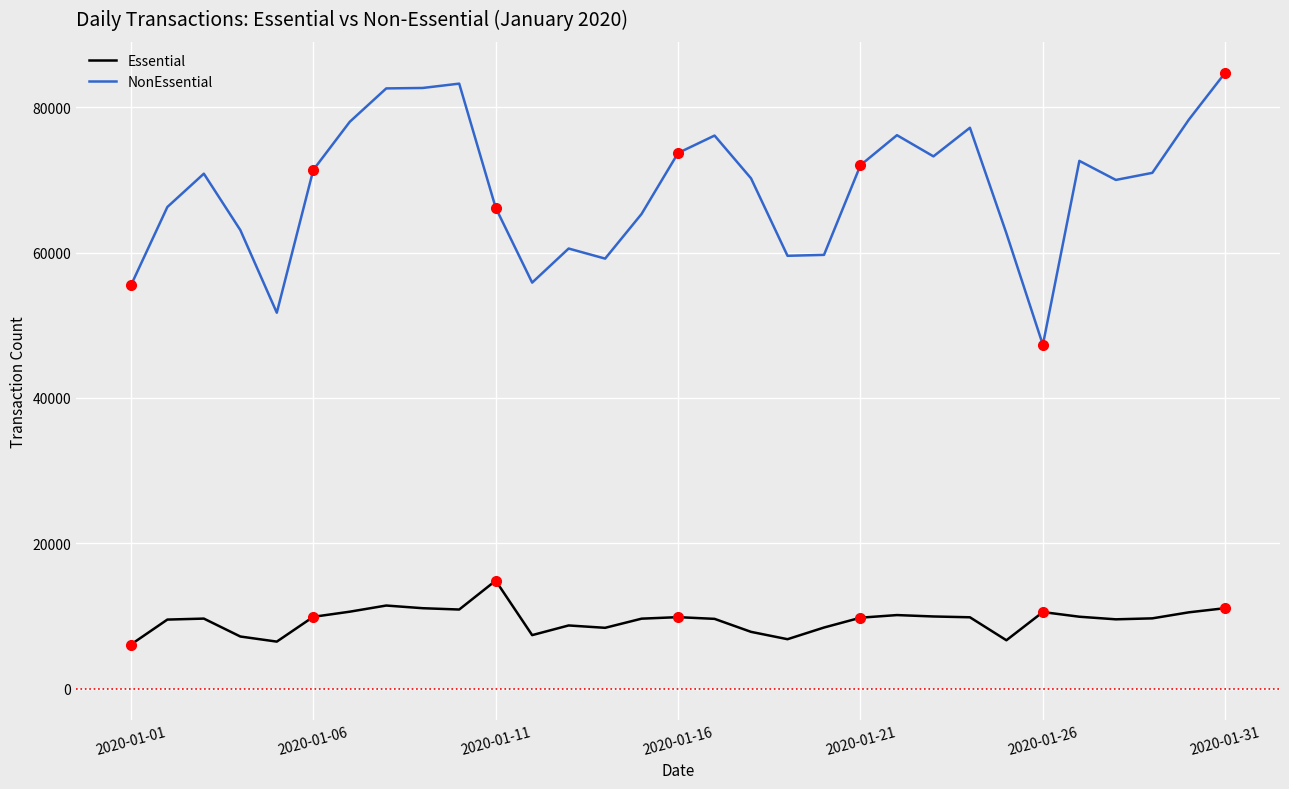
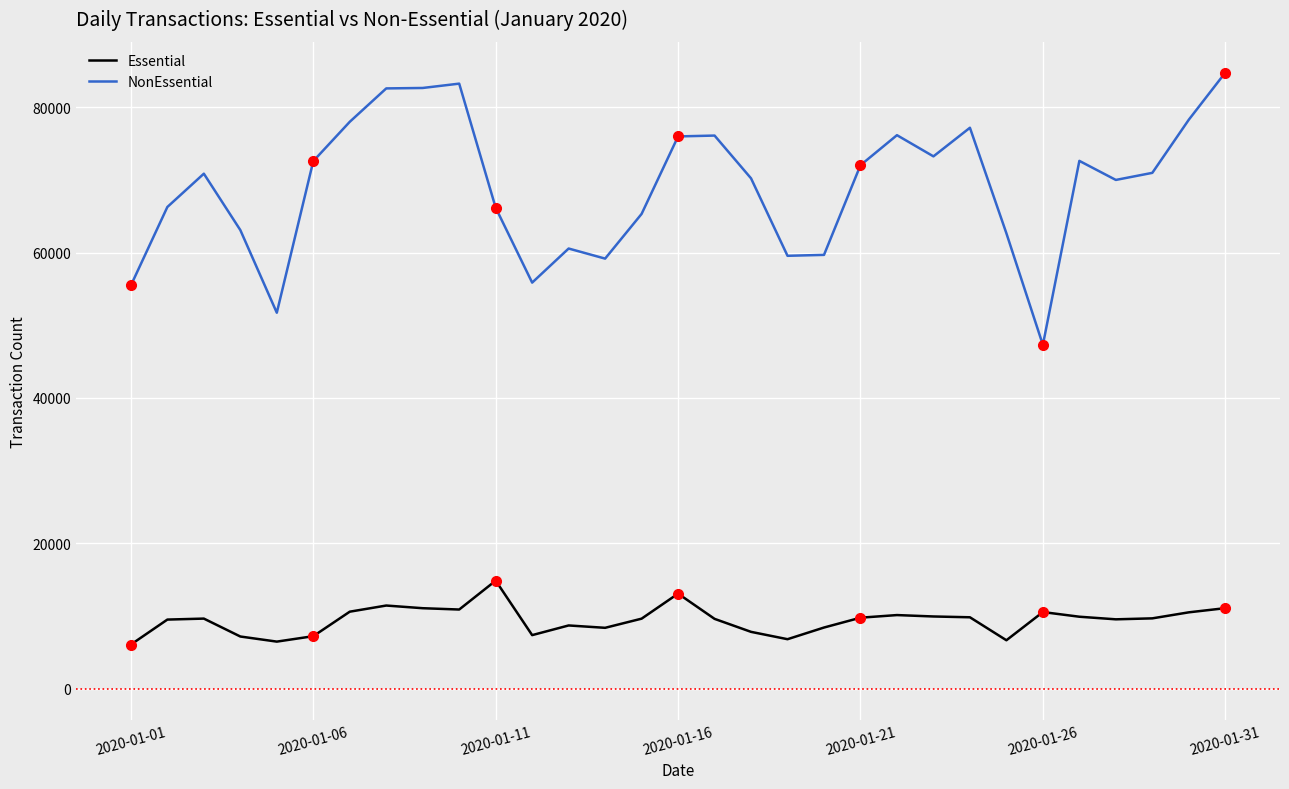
Essential, 2020-01-06: 10000 -> 7000
NonEssential, 2020-01-06: 71000 -> 73000
Essential, 2020-01-16: 10000 -> 13000
NonEssential, 2020-01-16: 74000 -> 76000
